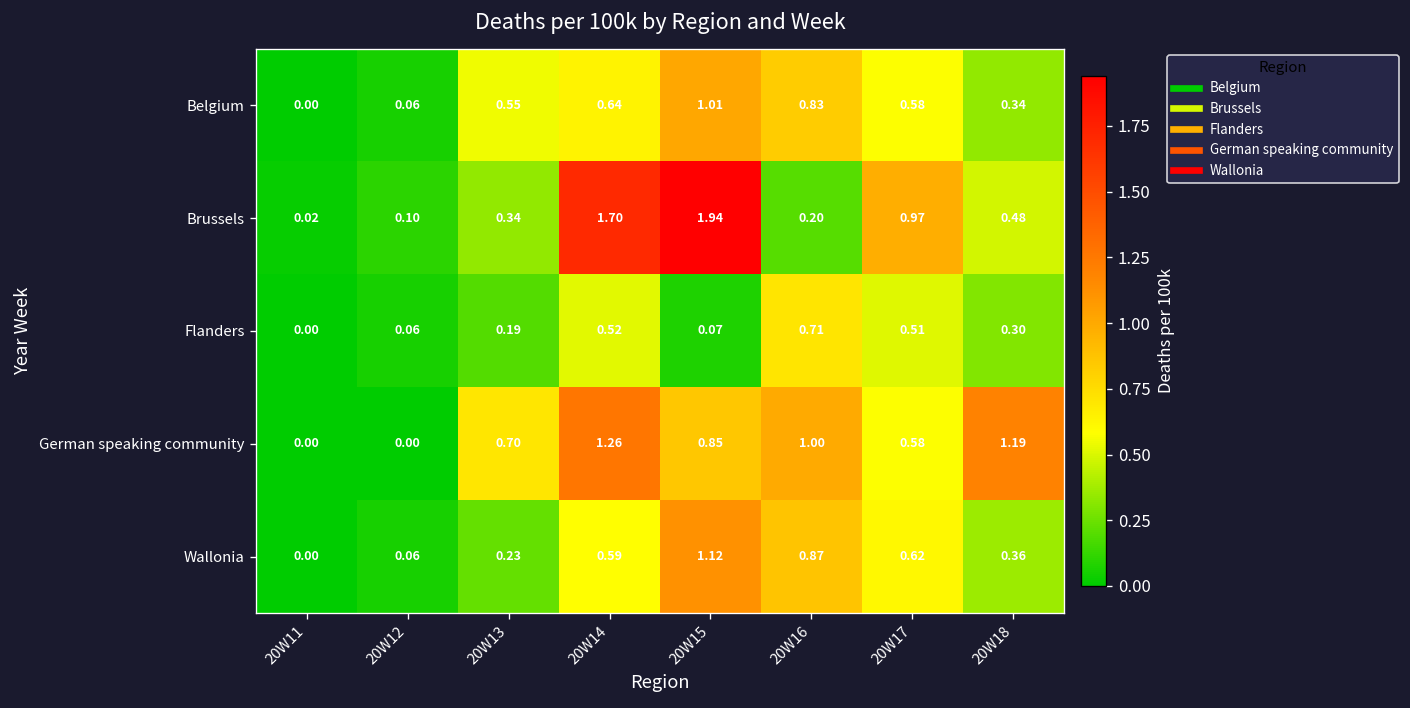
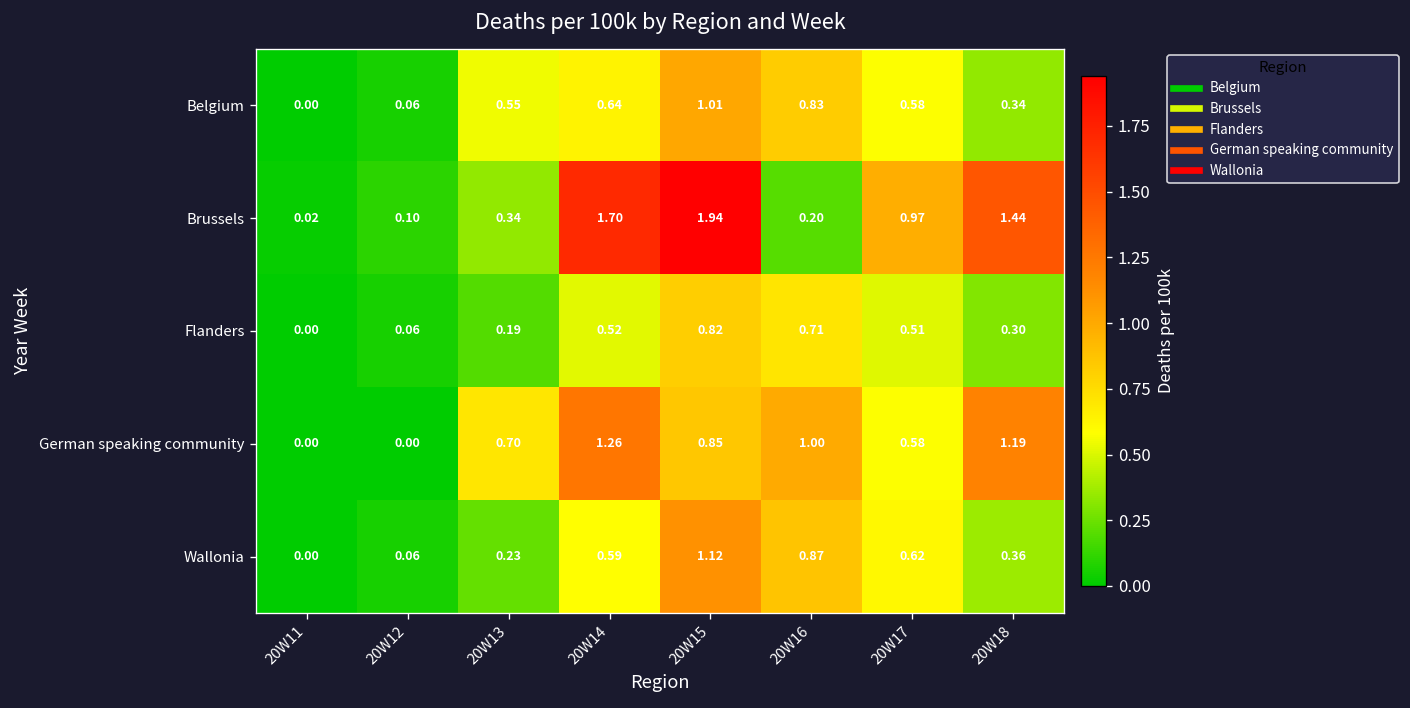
Brussels, 20W18: 0.48 -> 1.44
Flanders, 20W15: 0.07 -> 0.82
